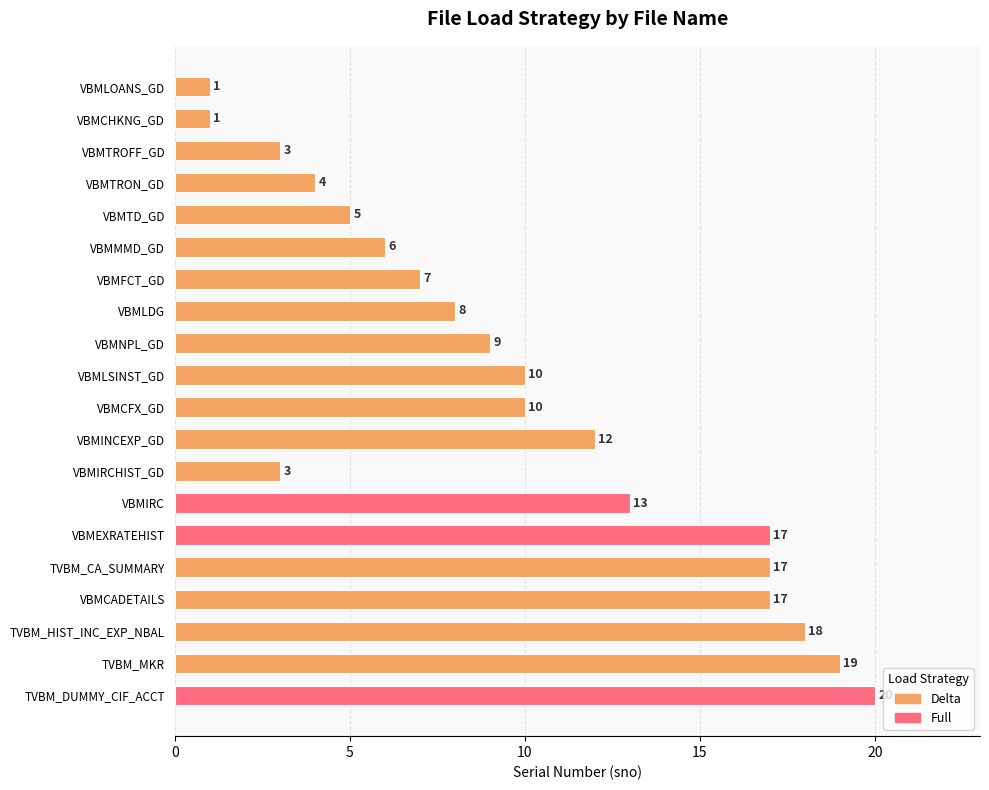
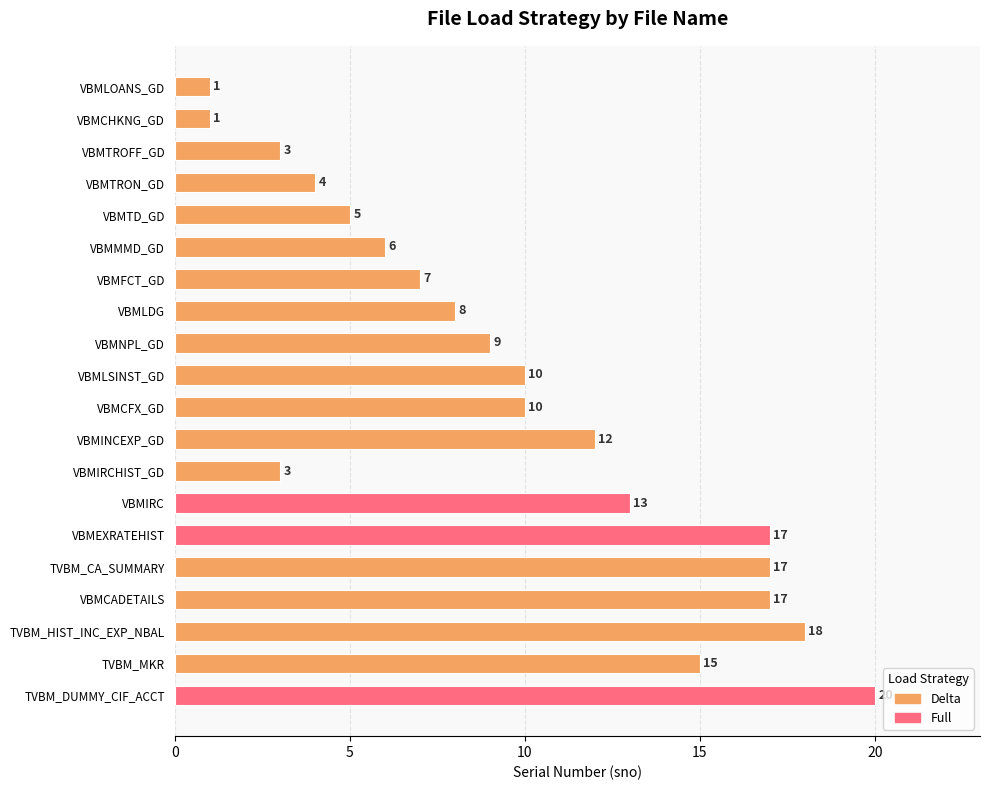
TVBM_MKR: 19 -> 15
